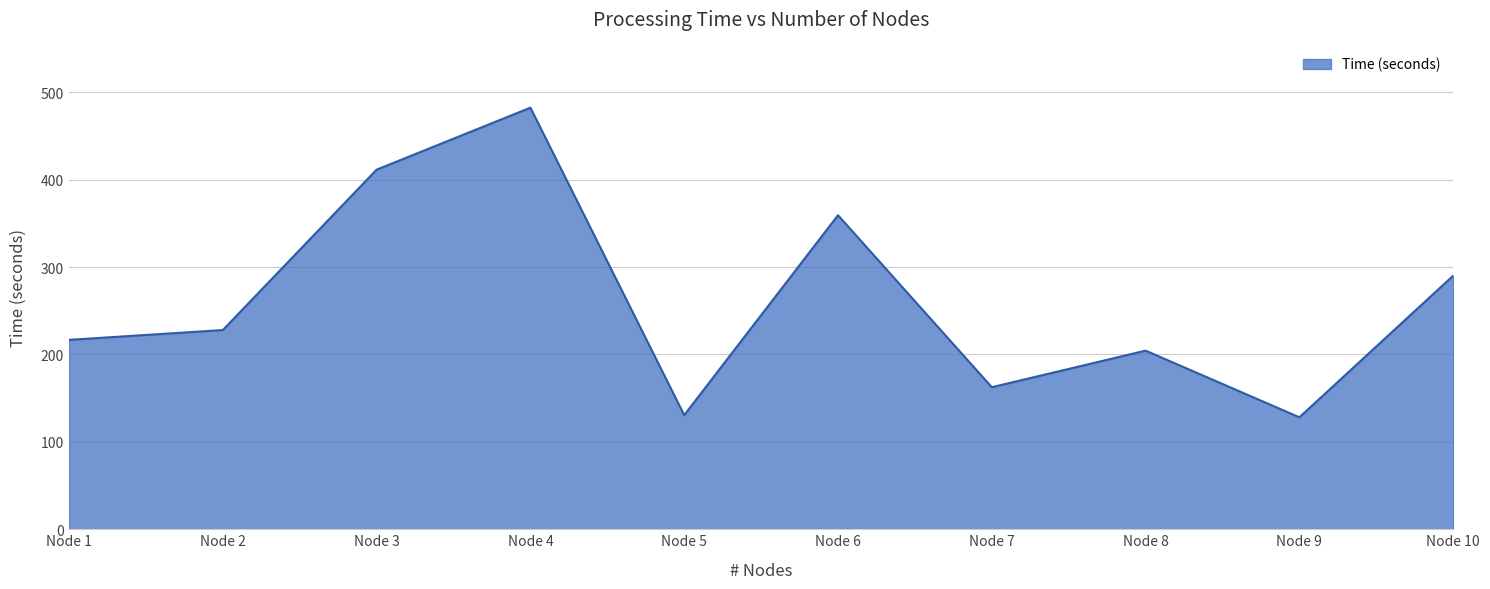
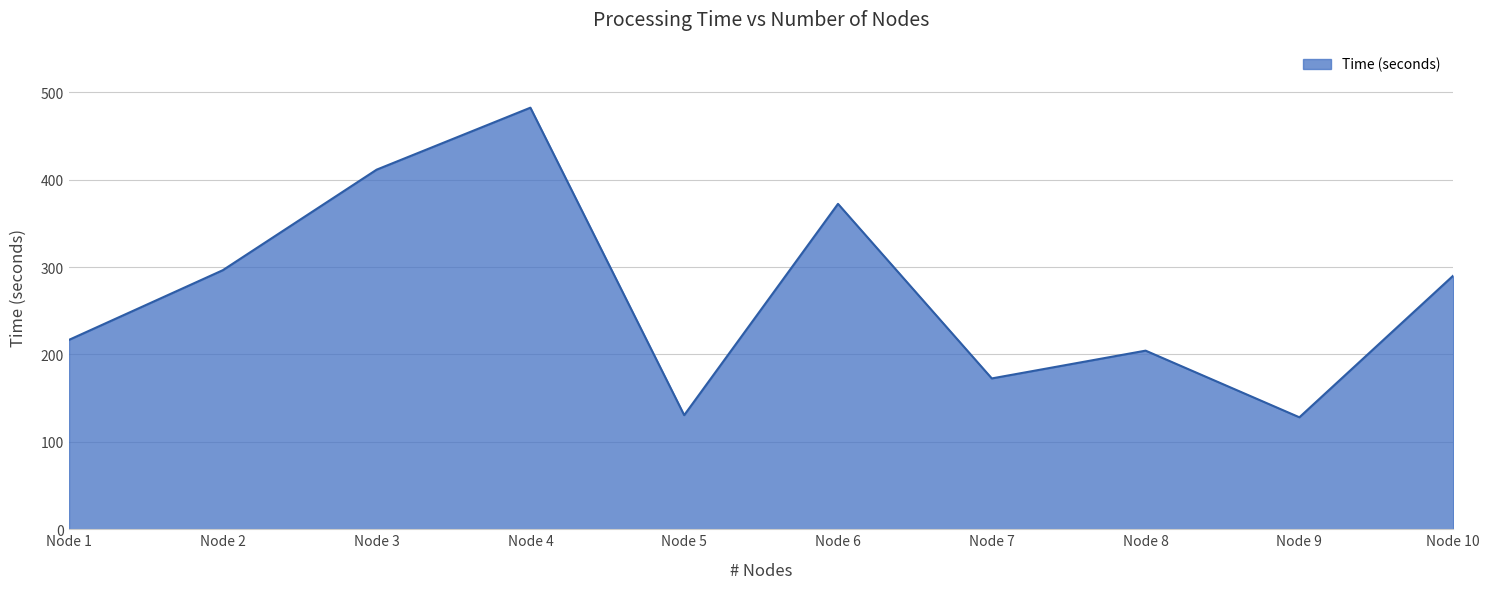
Node 2: 230 -> 300
Node 6: 360 -> 370
Node 7: 160 -> 170
